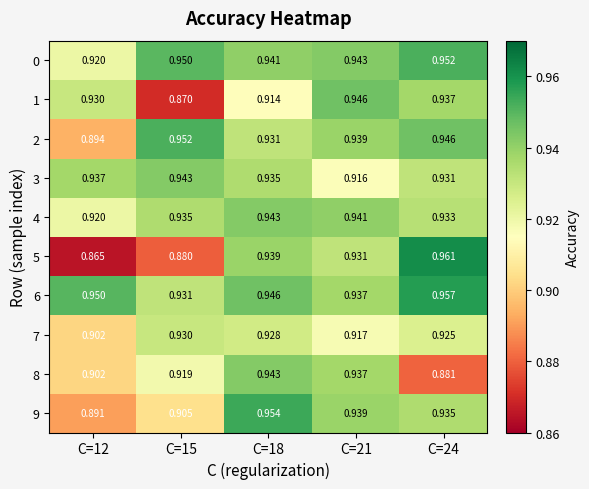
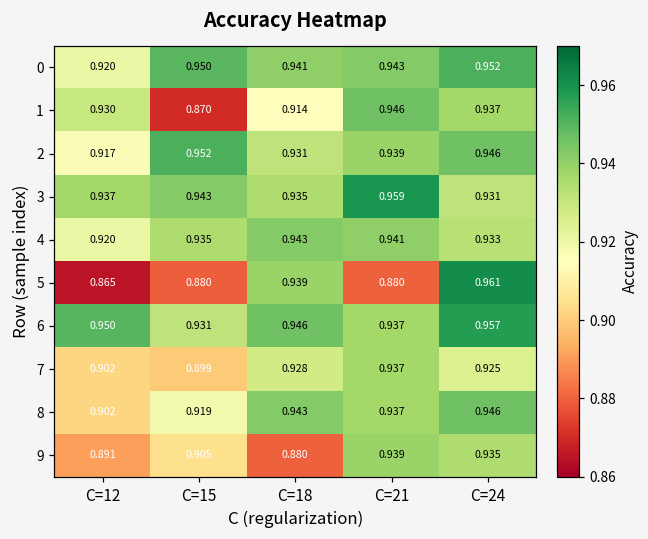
2, C=12: 0.894 -> 0.917
3, C=21: 0.916 -> 0.959
5, C=21: 0.931 -> 0.880
7, C=15: 0.930 -> 0.899
7, C=21: 0.917 -> 0.937
8, C=24: 0.881 -> 0.946
9, C=18: 0.954 -> 0.880
